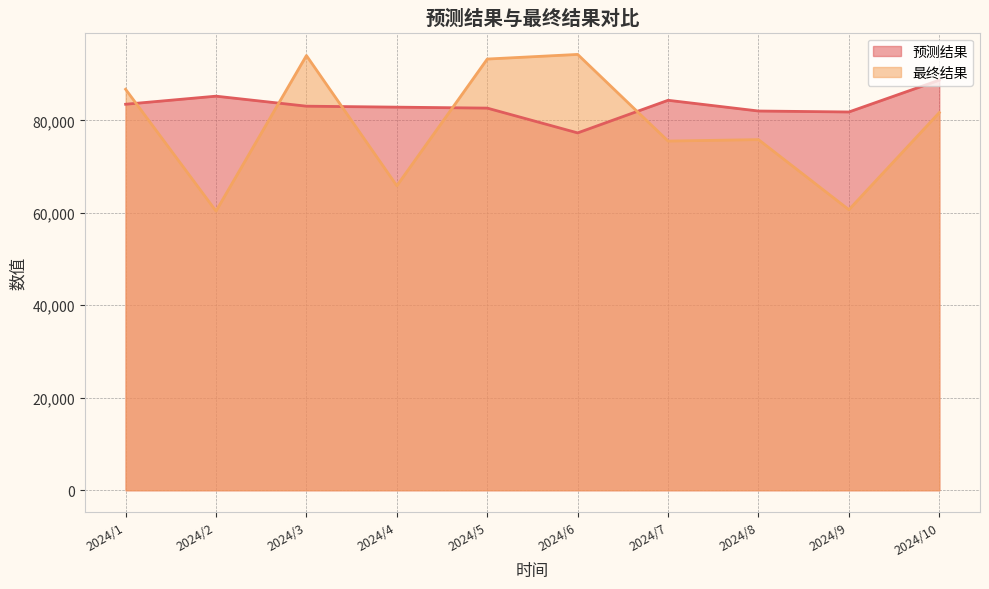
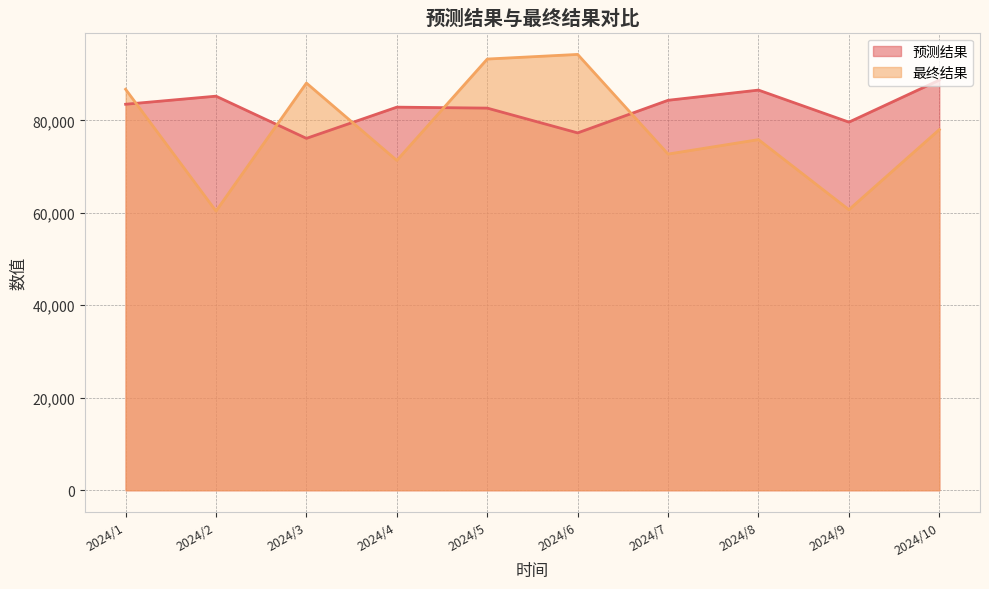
预测结果, 2024/3: 83,000 -> 76,000
最终结果, 2024/3: 94,000 -> 88,000
最终结果, 2024/4: 66,000 -> 71,000
最终结果, 2024/7: 76,000 -> 73,000
预测结果, 2024/8: 82,000 -> 87,000
预测结果, 2024/9: 82,000 -> 80,000
最终结果, 2024/10: 82,000 -> 78,000
